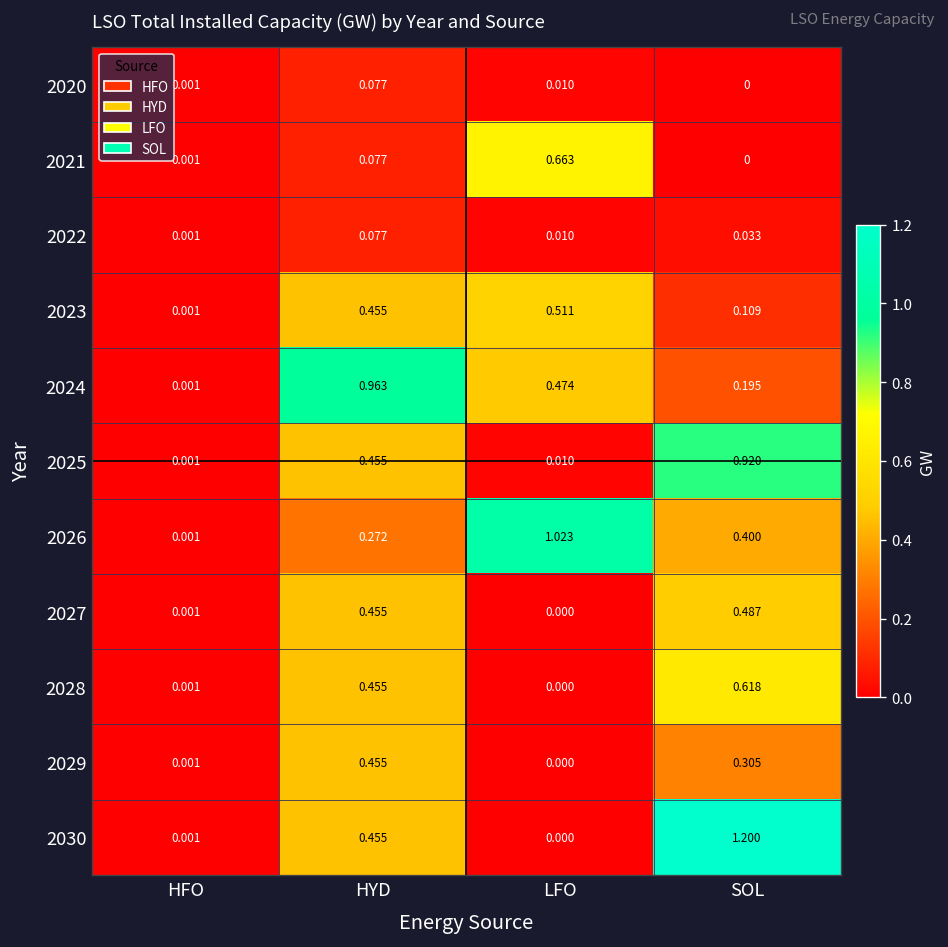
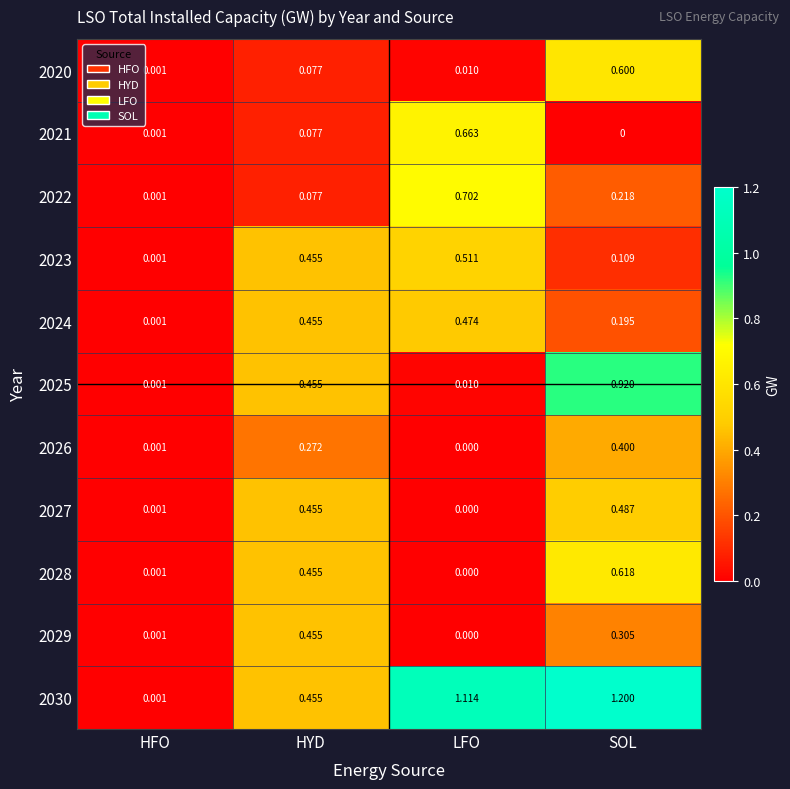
2020, SOL: 0 -> 0.600
2022, LFO: 0.010 -> 0.702
2022, SOL: 0.033 -> 0.218
2024, HYD: 0.963 -> 0.455
2026, LFO: 1.023 -> 0.000
2030, LFO: 0.000 -> 1.114
